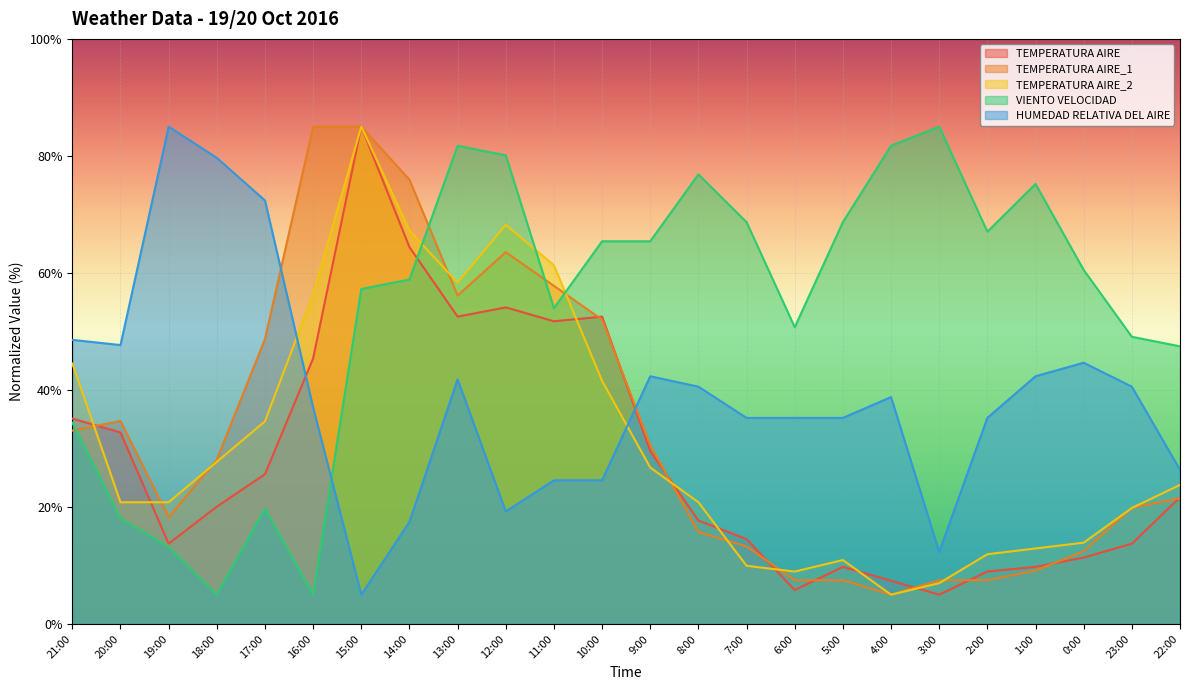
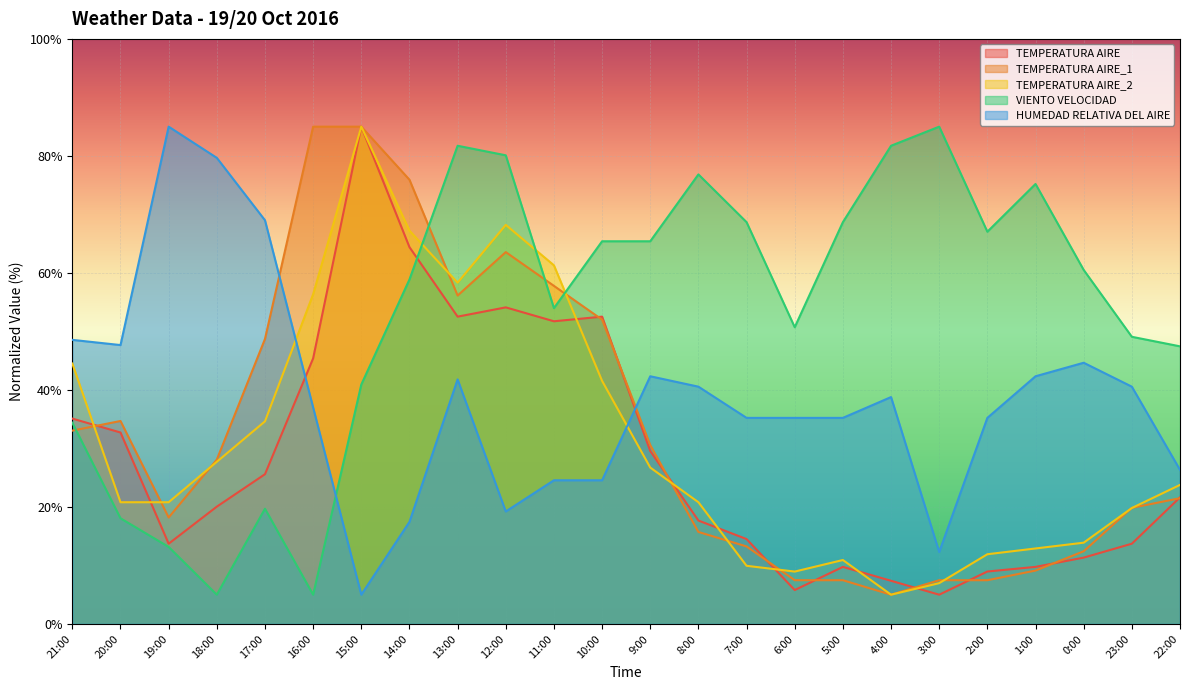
HUMEDAD RELATIVA DEL AIRE, 17:00: 72% -> 69%
VIENTO VELOCIDAD, 15:00: 57% -> 41%
